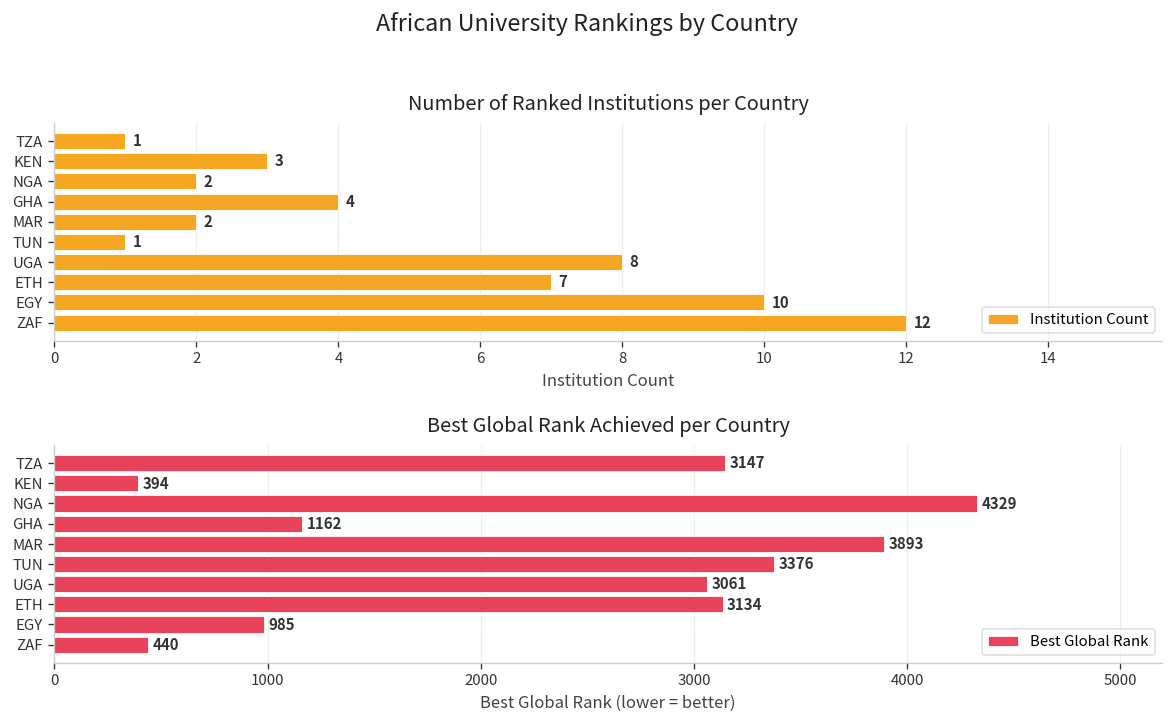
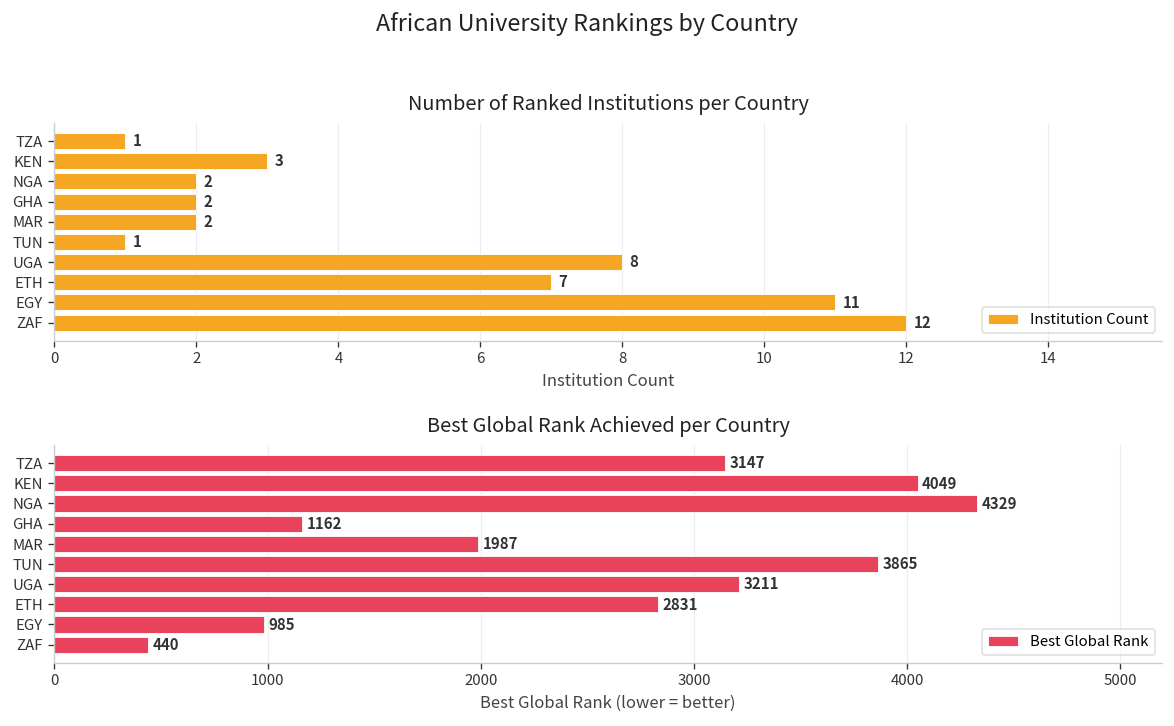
Number of Ranked Institutions per Country, GHA: 4 -> 2
Number of Ranked Institutions per Country, EGY: 10 -> 11
Best Global Rank Achieved per Country, KEN: 394 -> 4049
Best Global Rank Achieved per Country, MAR: 3893 -> 1987
Best Global Rank Achieved per Country, TUN: 3376 -> 3865
Best Global Rank Achieved per Country, UGA: 3061 -> 3211
Best Global Rank Achieved per Country, ETH: 3134 -> 2831
